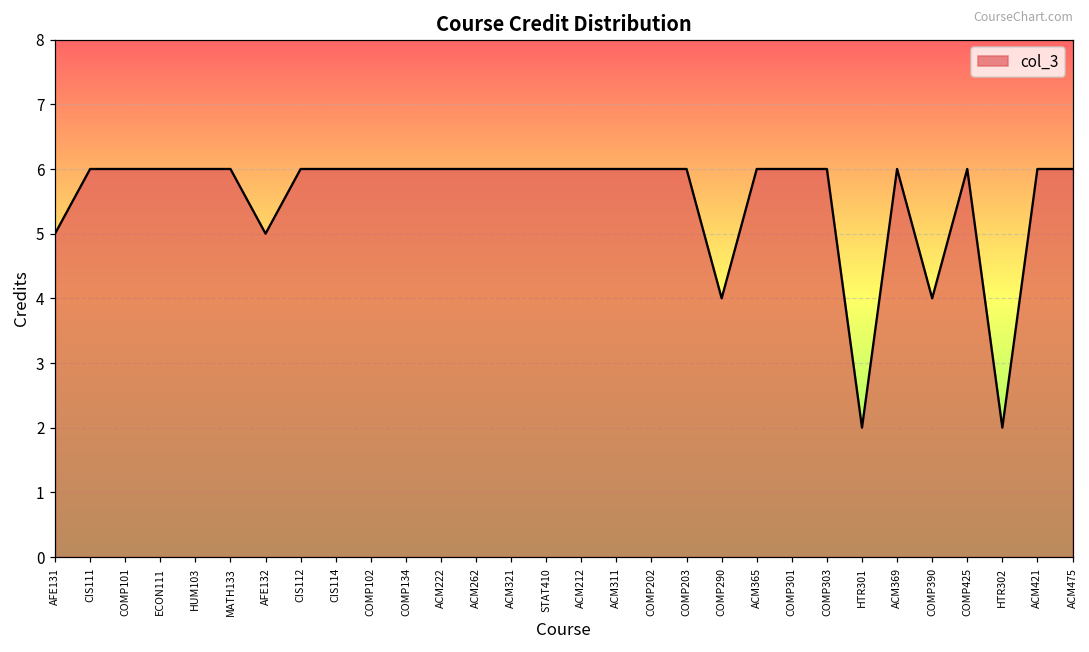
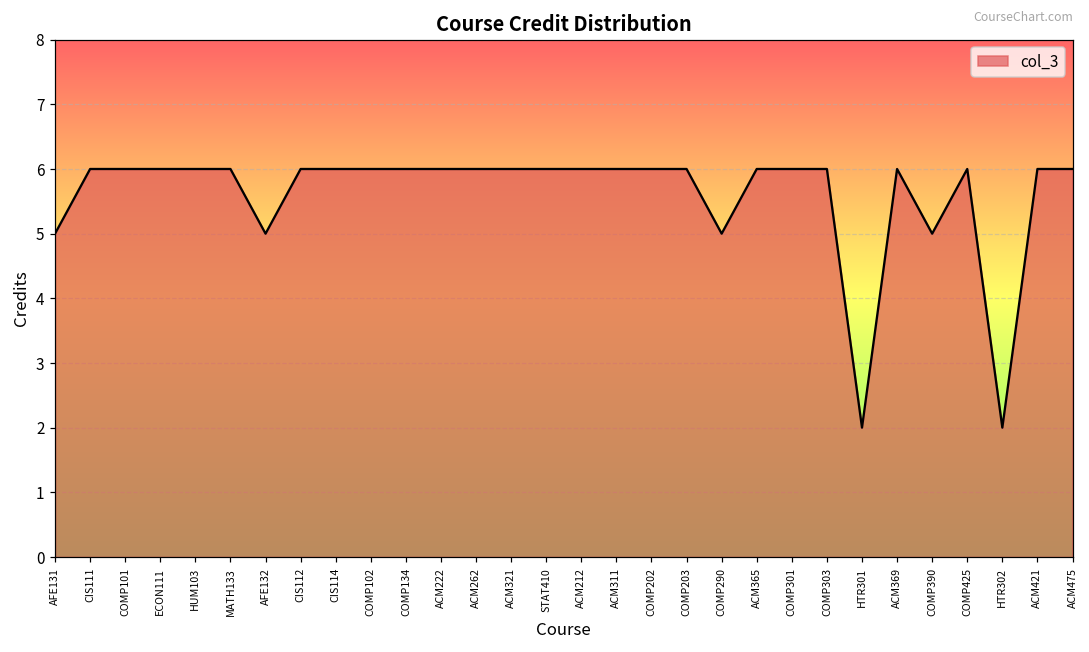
COMP290: 4 -> 5
COMP390: 4 -> 5
